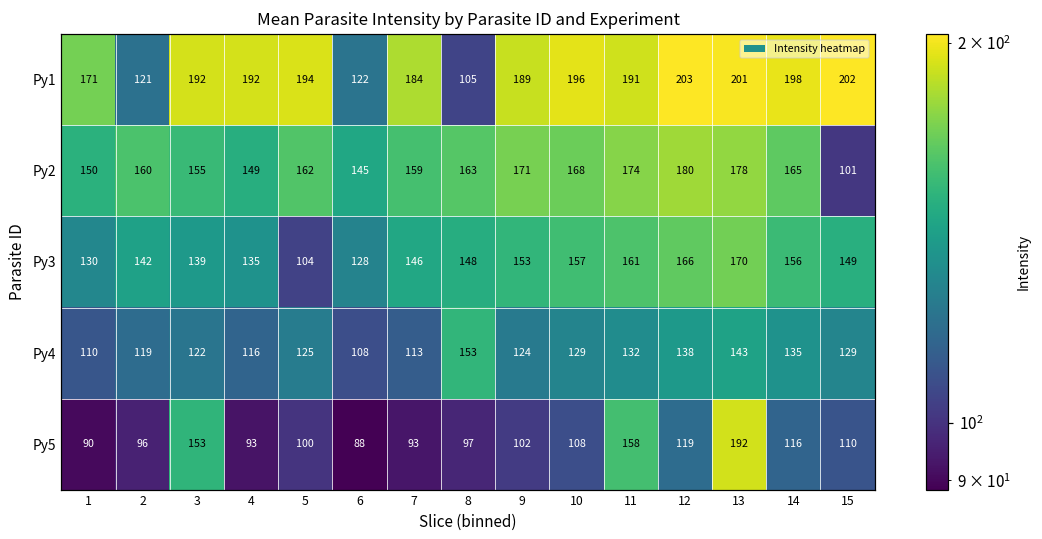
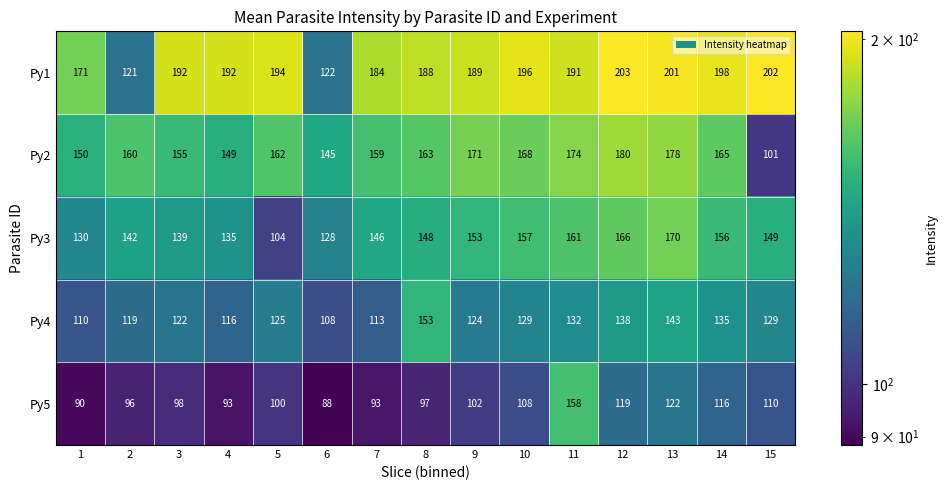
Py1, 8: 105 -> 188
Py5, 3: 153 -> 98
Py5, 13: 192 -> 122
